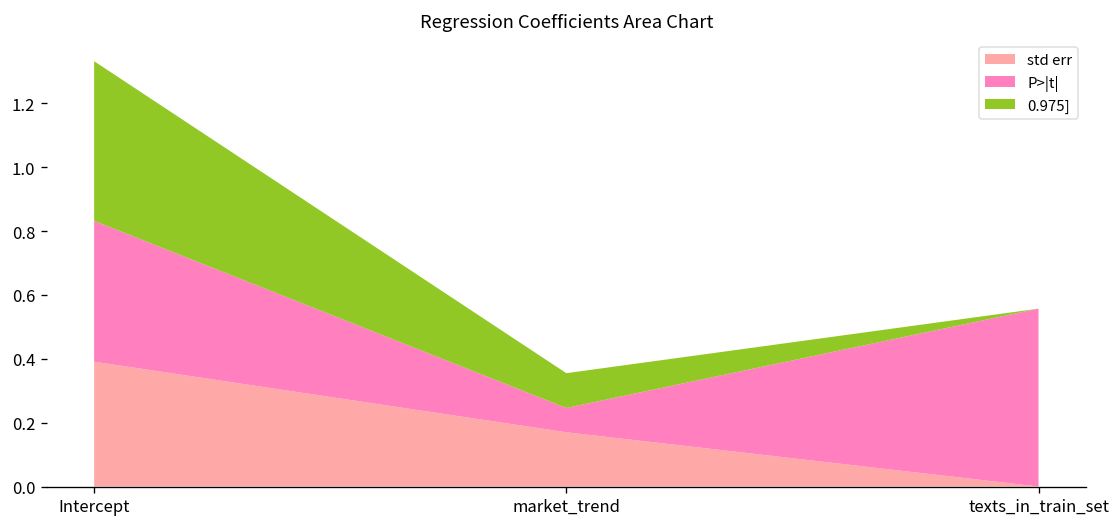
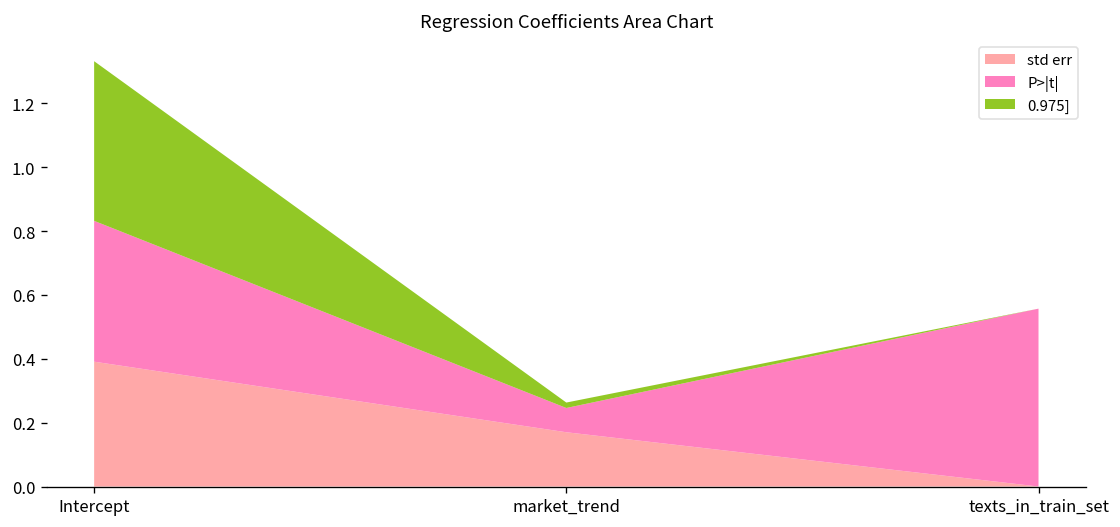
0.975], market_trend: 0.11 -> 0.02
